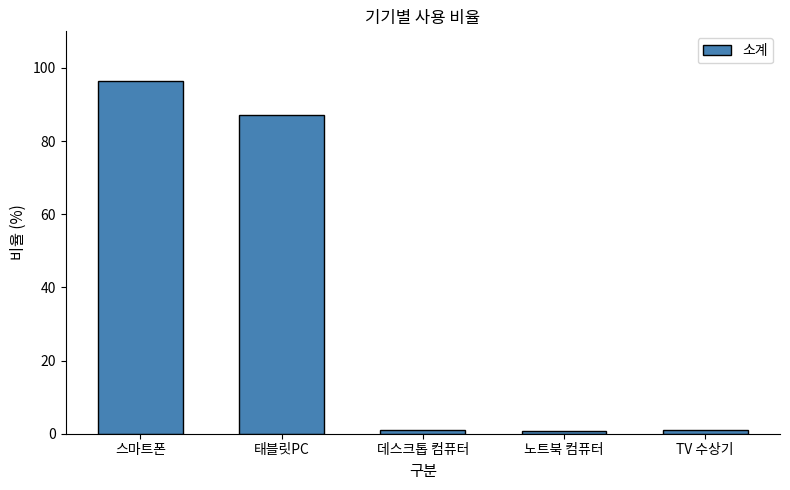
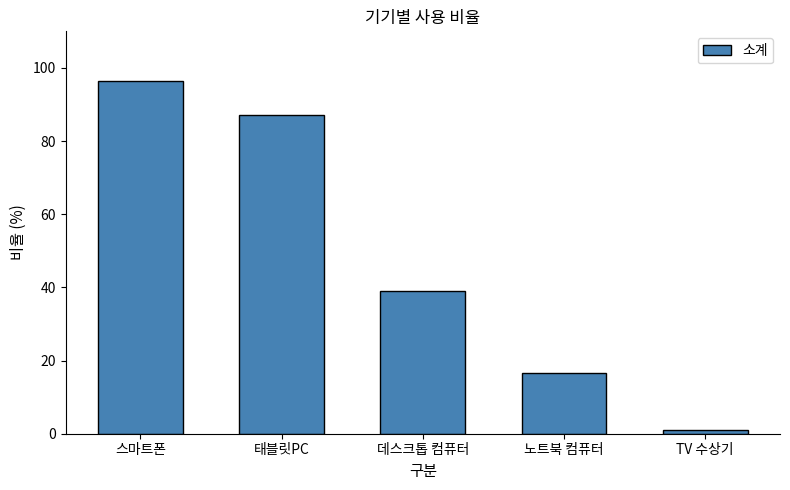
데스크톱 컴퓨터: 1 -> 39
노트북 컴퓨터: 1 -> 17
